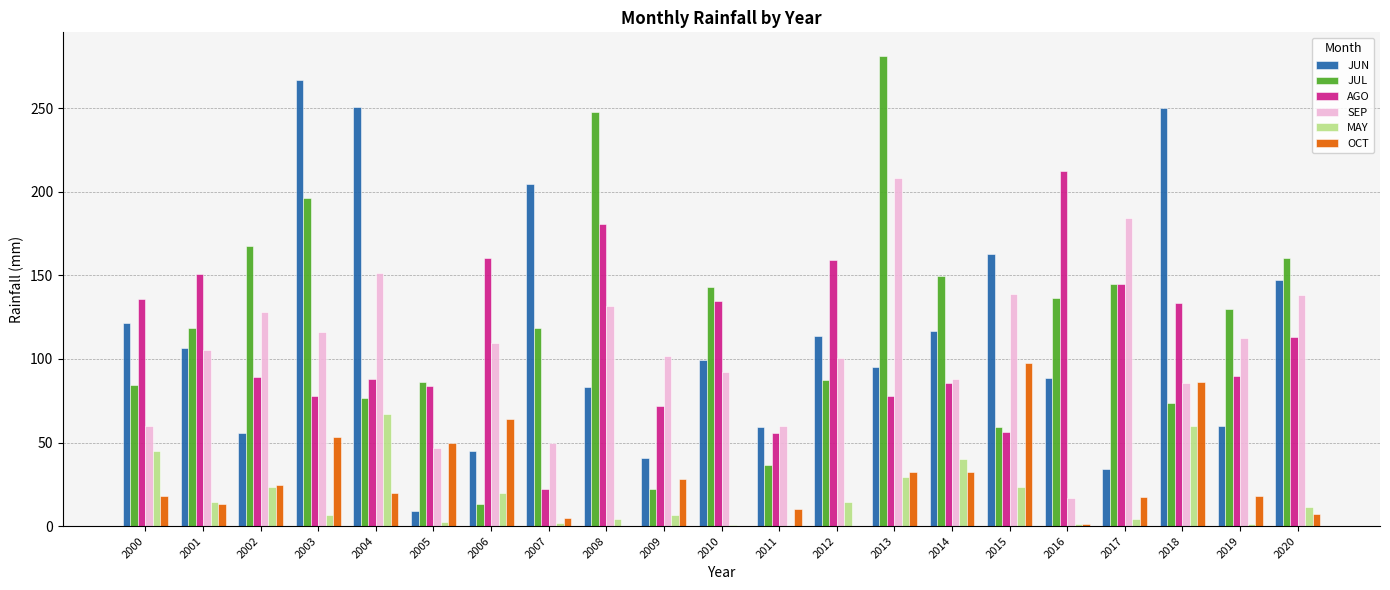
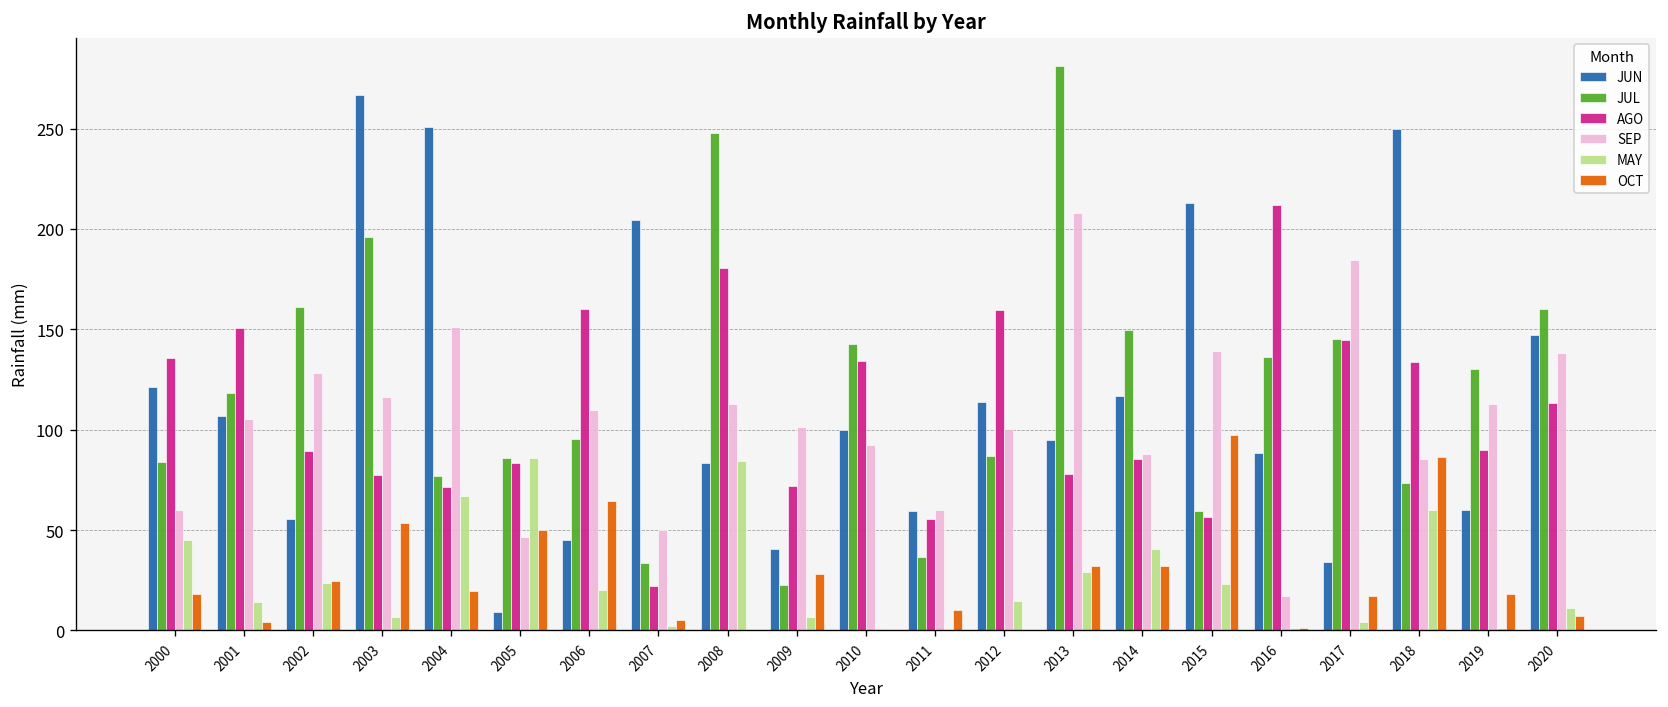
OCT, 2001: 13 -> 4
JUL, 2002: 168 -> 161
AGO, 2004: 88 -> 71
MAY, 2005: 2 -> 86
JUL, 2006: 13 -> 95
JUL, 2007: 119 -> 33
SEP, 2008: 132 -> 113
MAY, 2008: 5 -> 85
JUN, 2015: 163 -> 213
